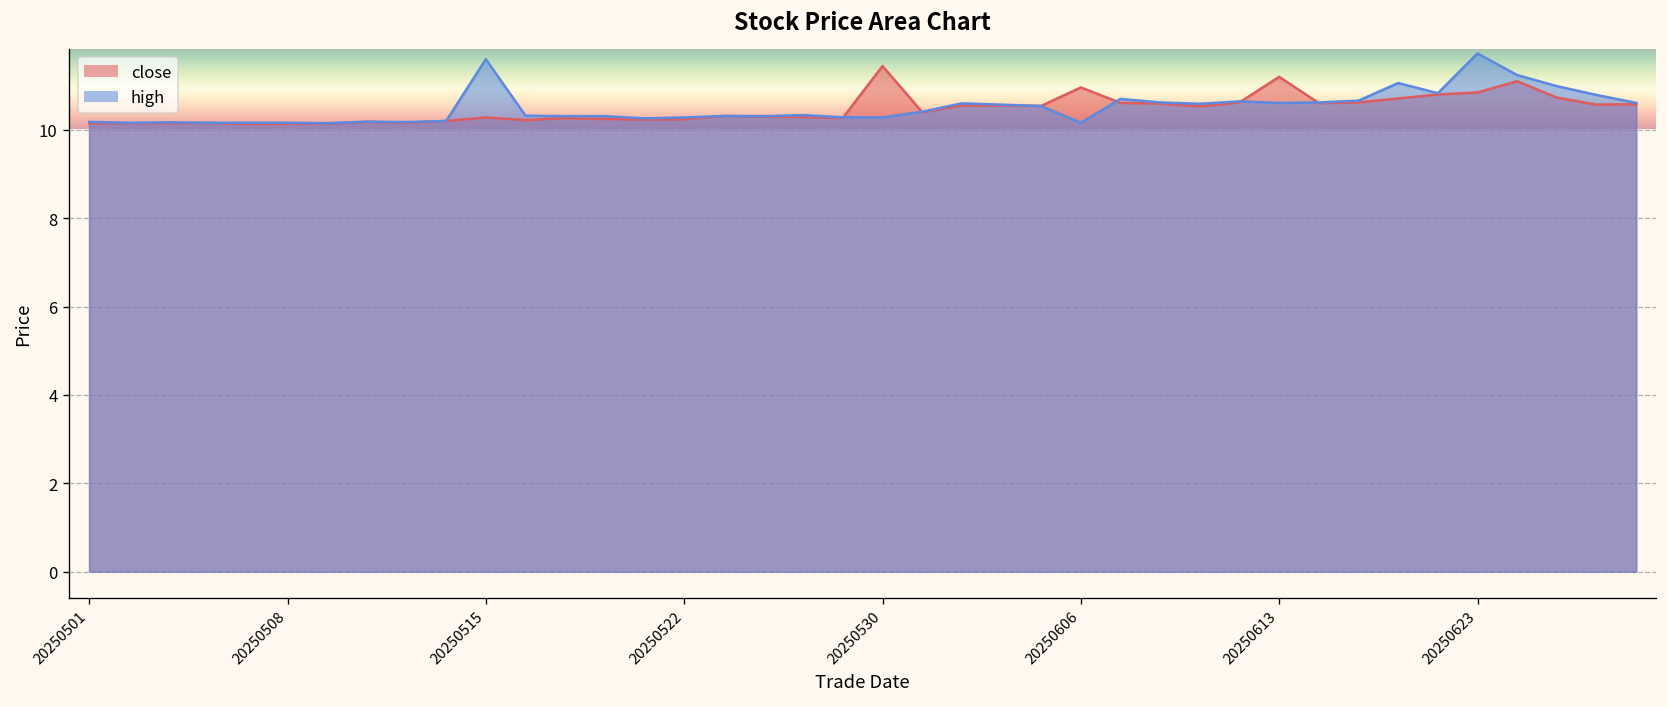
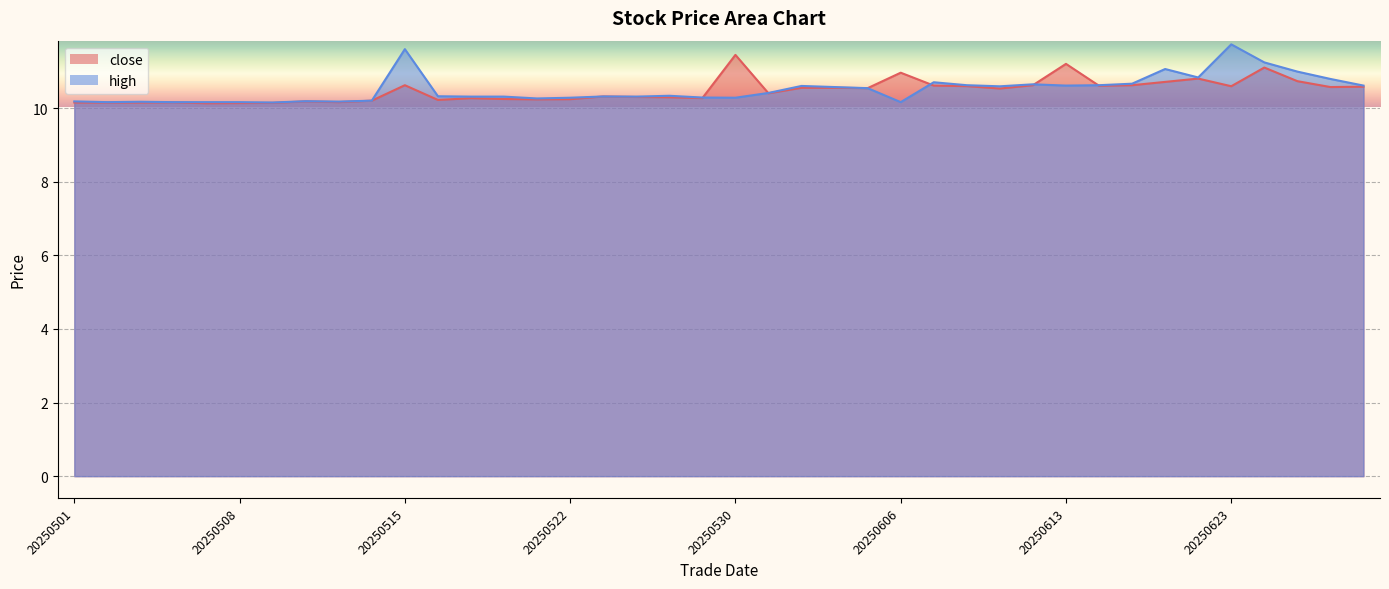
close, 20250515: 10.3 -> 10.6
close, 20250623: 10.8 -> 10.6
